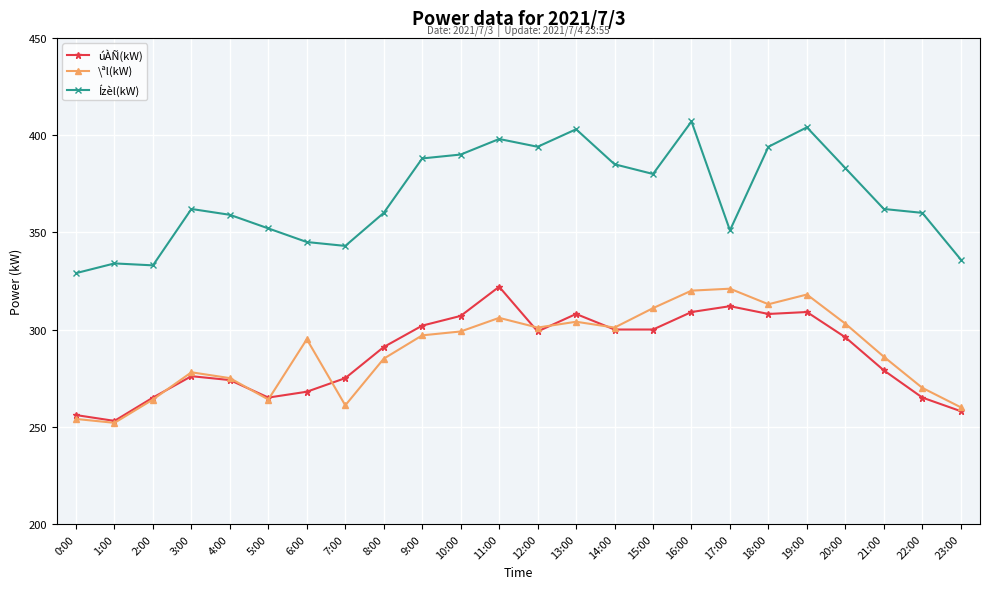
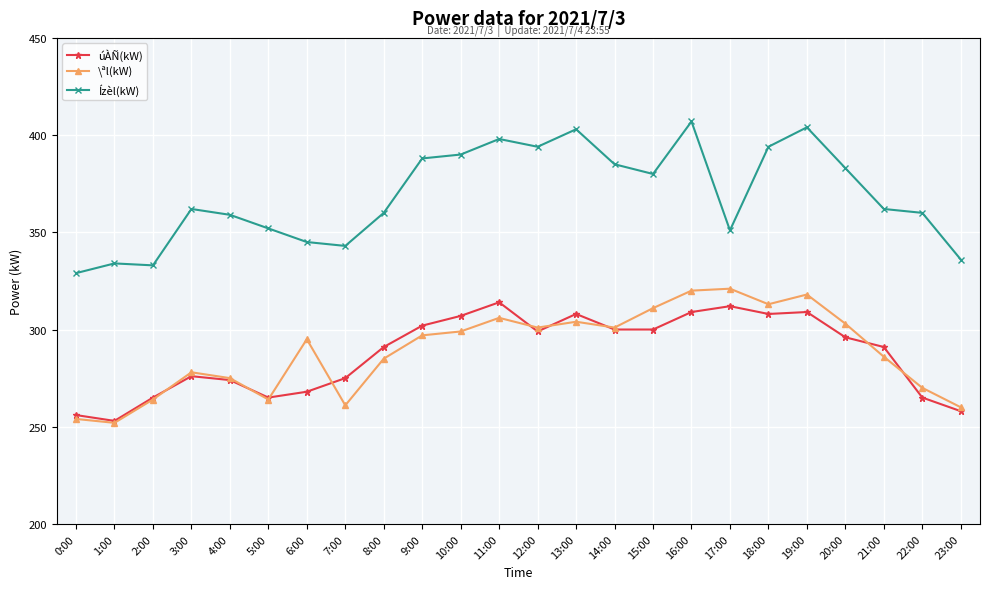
úÀÑ(kW), 11:00: 322 -> 314
úÀÑ(kW), 21:00: 279 -> 291
